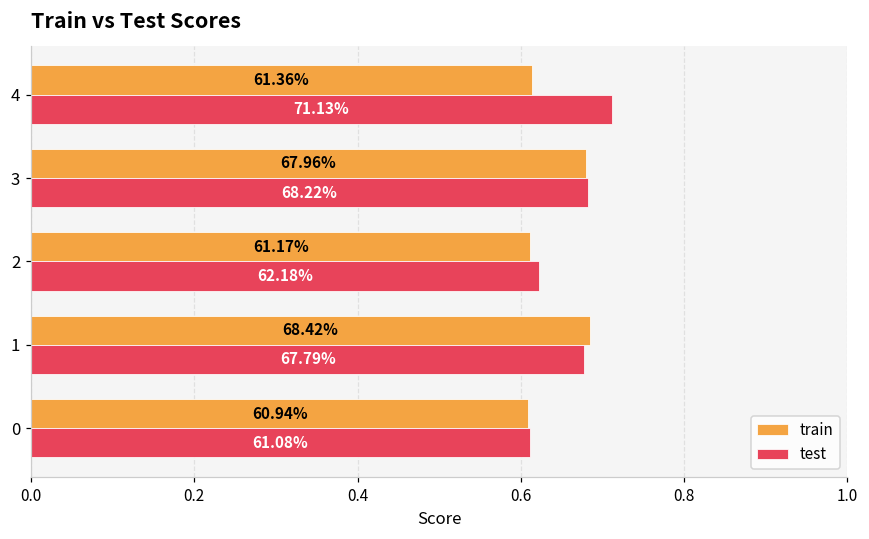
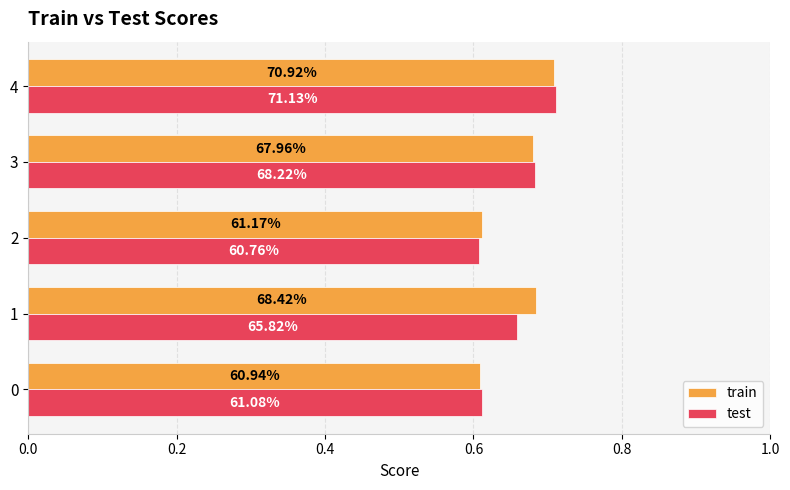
train, 4: 61.36% -> 70.92%
test, 2: 62.18% -> 60.76%
test, 1: 67.79% -> 65.82%
